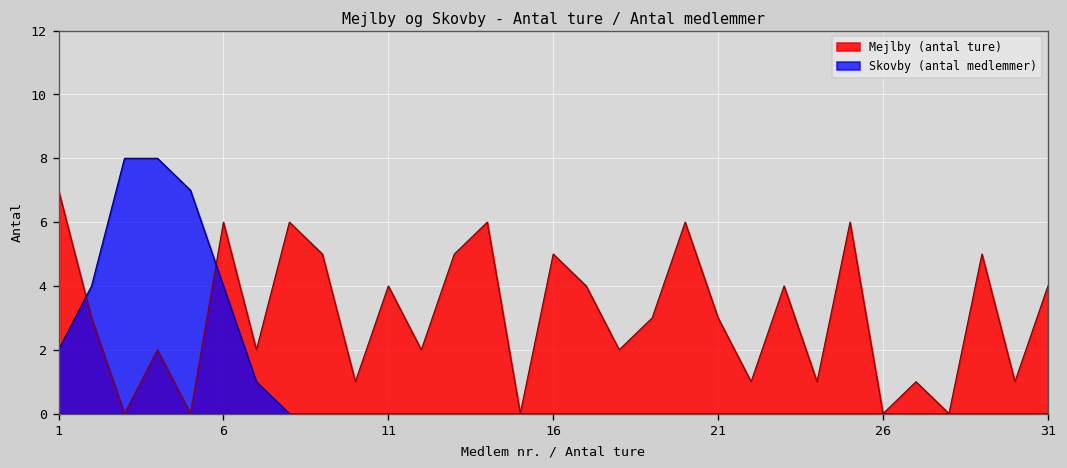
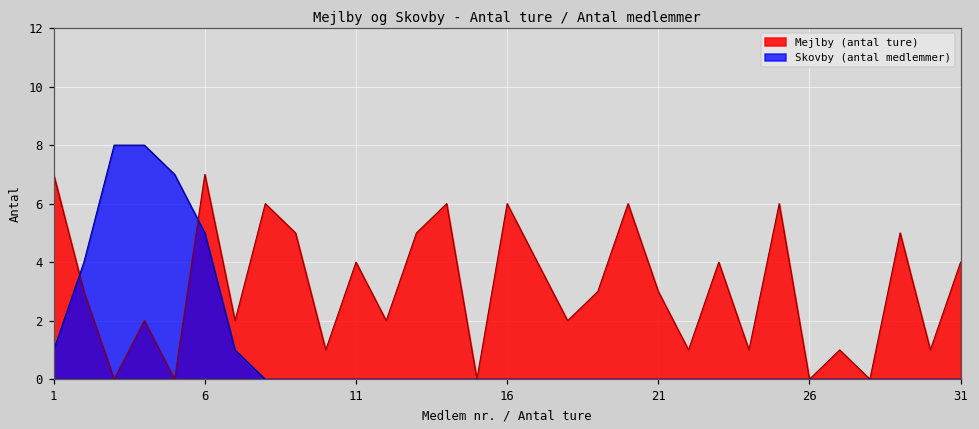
Skovby (antal medlemmer), 1: 2 -> 1
Mejlby (antal ture), 6: 6 -> 7
Skovby (antal medlemmer), 6: 4 -> 5
Mejlby (antal ture), 16: 5 -> 6
